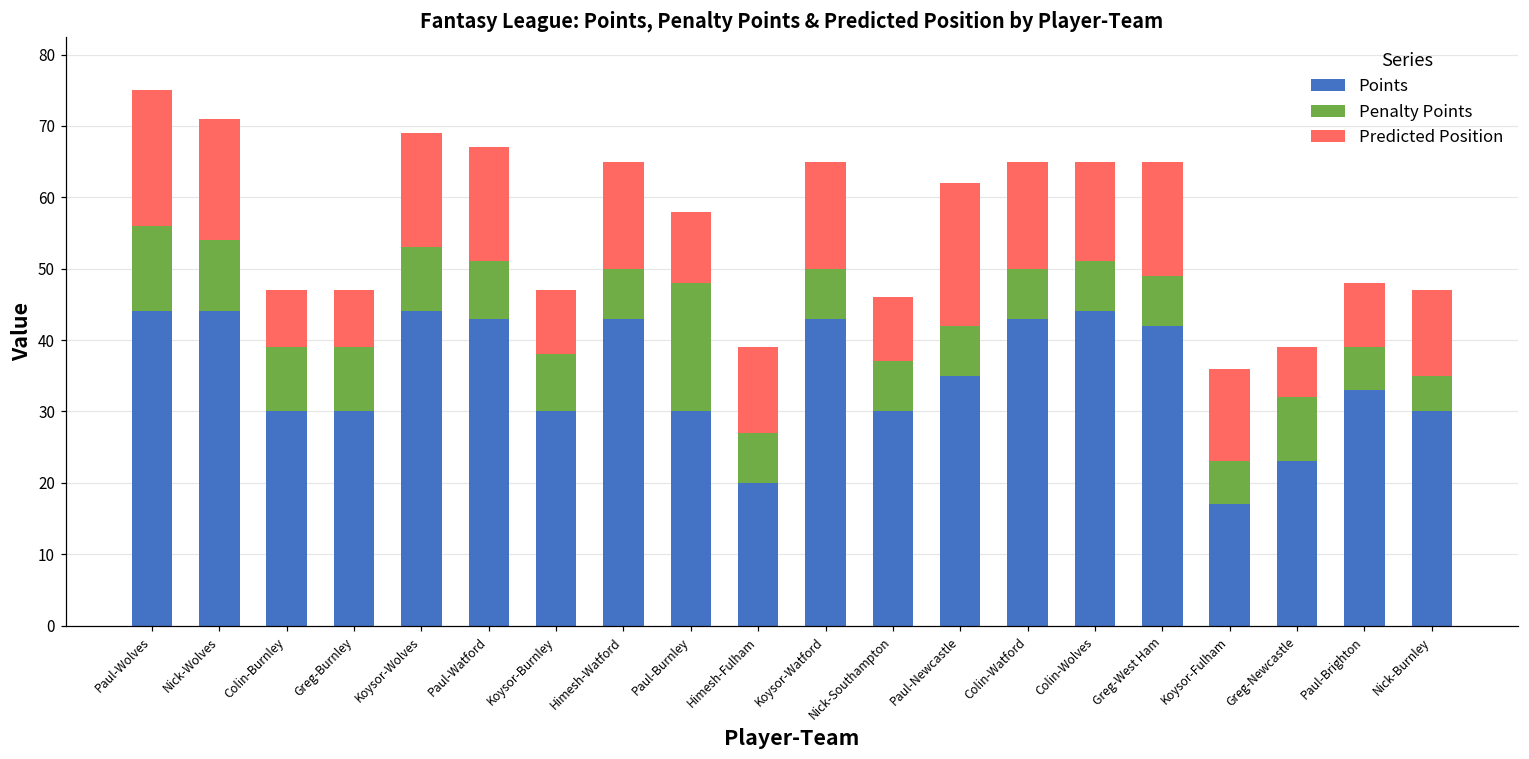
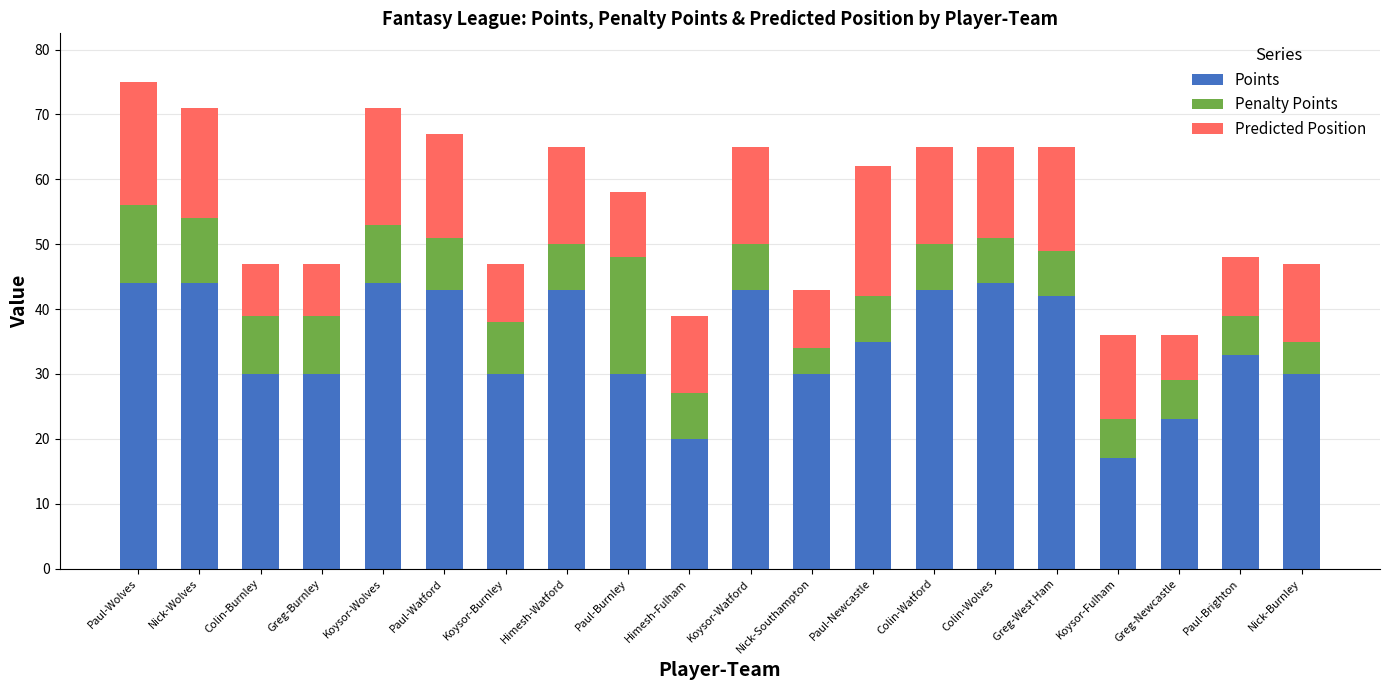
Predicted Position, Koysor-Wolves: 16 -> 18
Penalty Points, Nick-Southampton: 7 -> 4
Penalty Points, Greg-Newcastle: 9 -> 6
